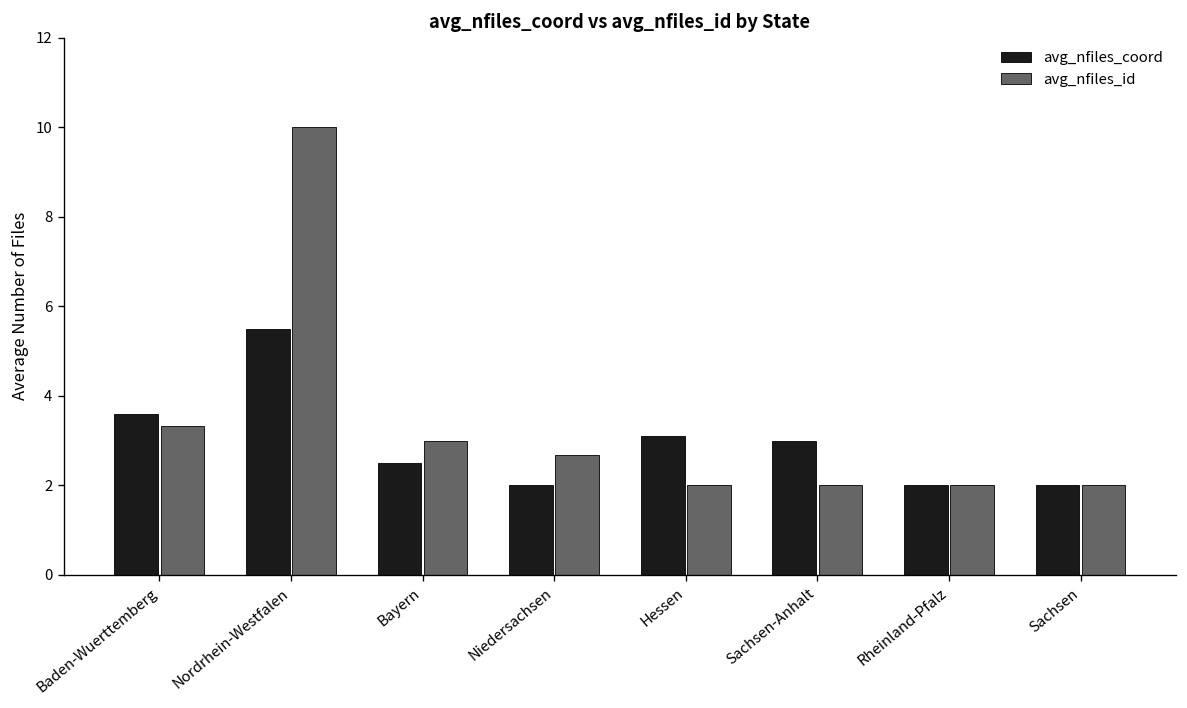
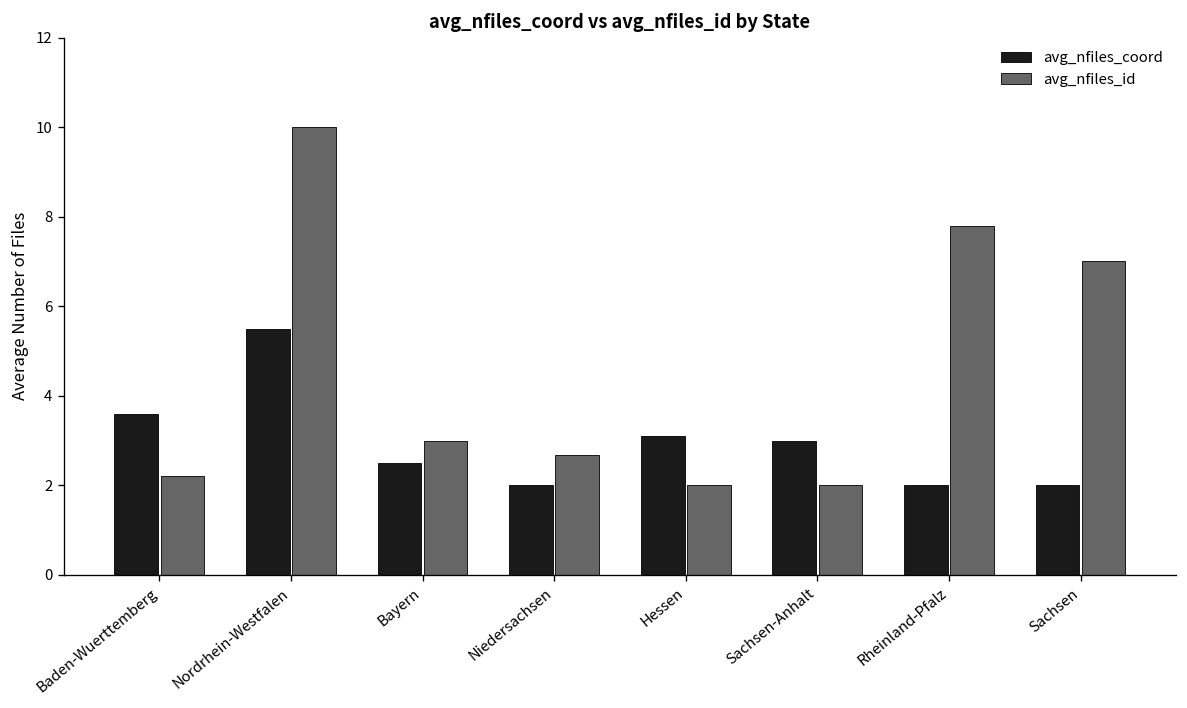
avg_nfiles_id, Baden-Wuerttemberg: 3.3 -> 2.2
avg_nfiles_id, Rheinland-Pfalz: 2.0 -> 7.8
avg_nfiles_id, Sachsen: 2 -> 7
